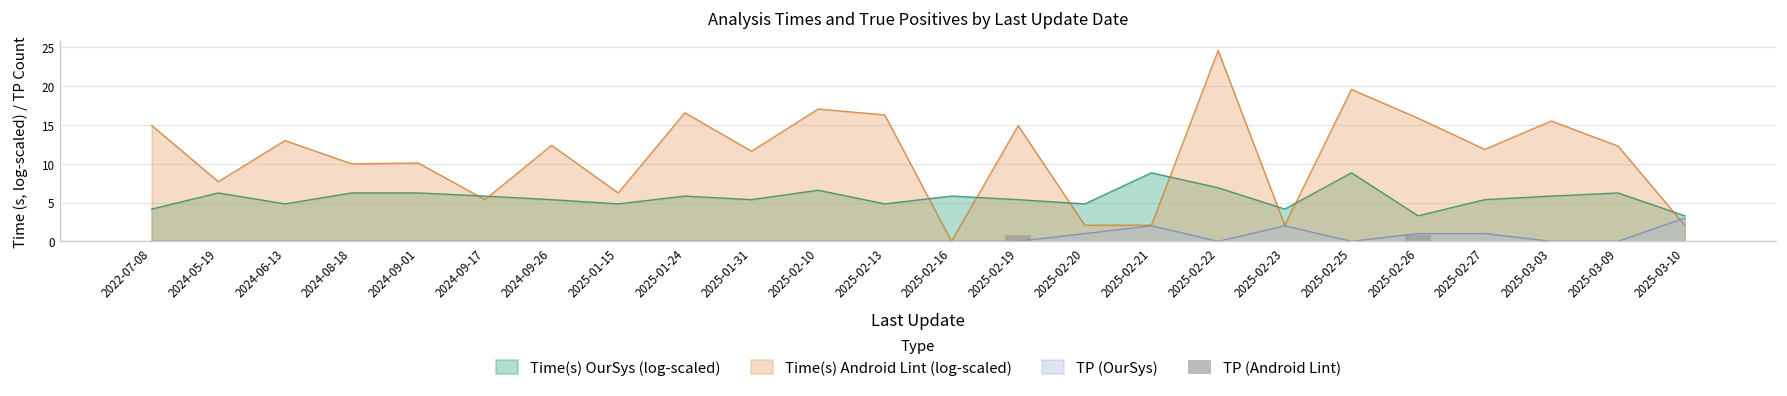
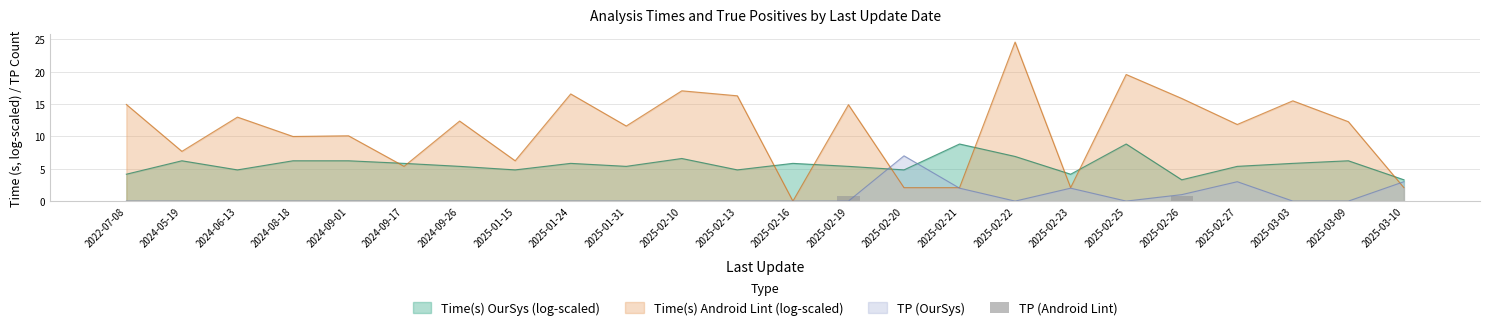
TP (OurSys), 2025-02-20: 1 -> 7
TP (OurSys), 2025-02-27: 1 -> 3
